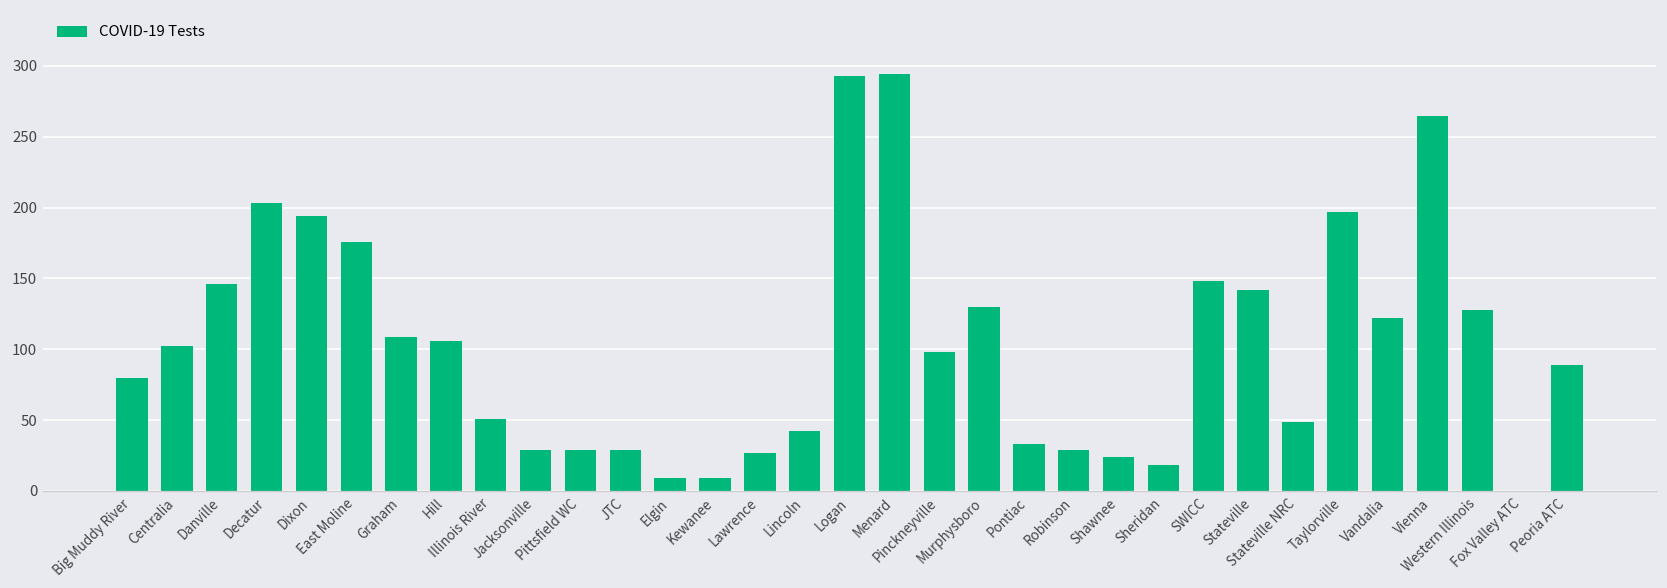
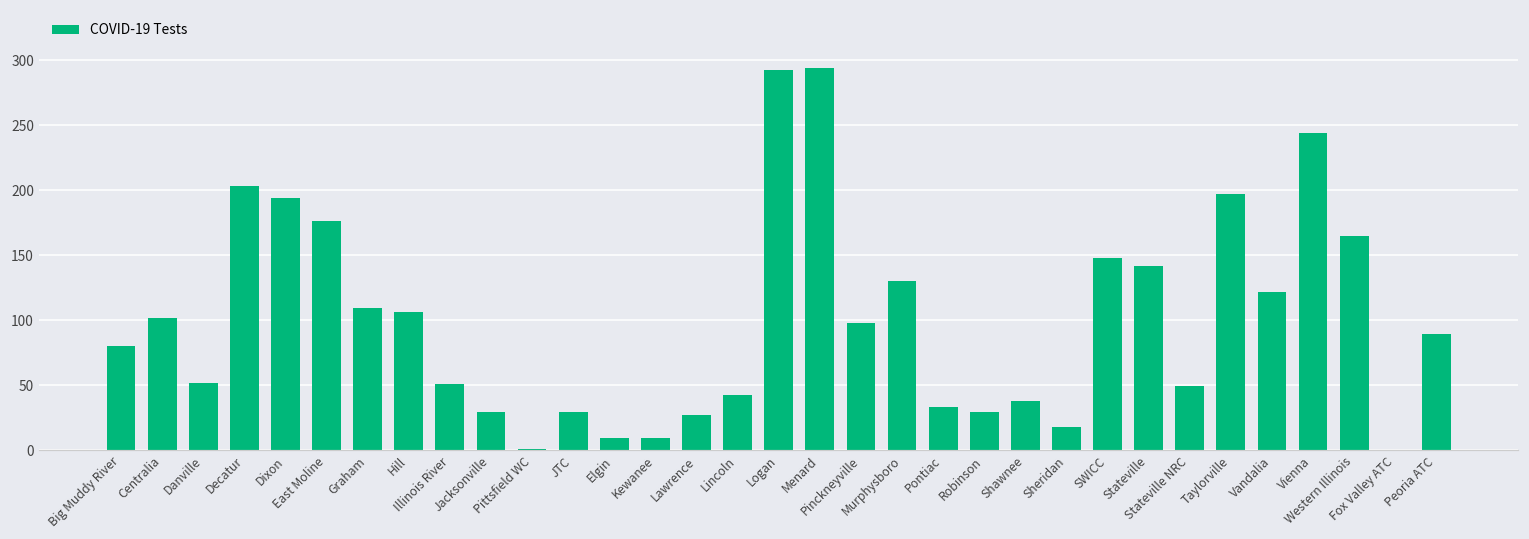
Danville: 146 -> 52
Pittsfield WC: 29 -> 1
Shawnee: 24 -> 38
Vienna: 265 -> 244
Western Illinois: 128 -> 165
